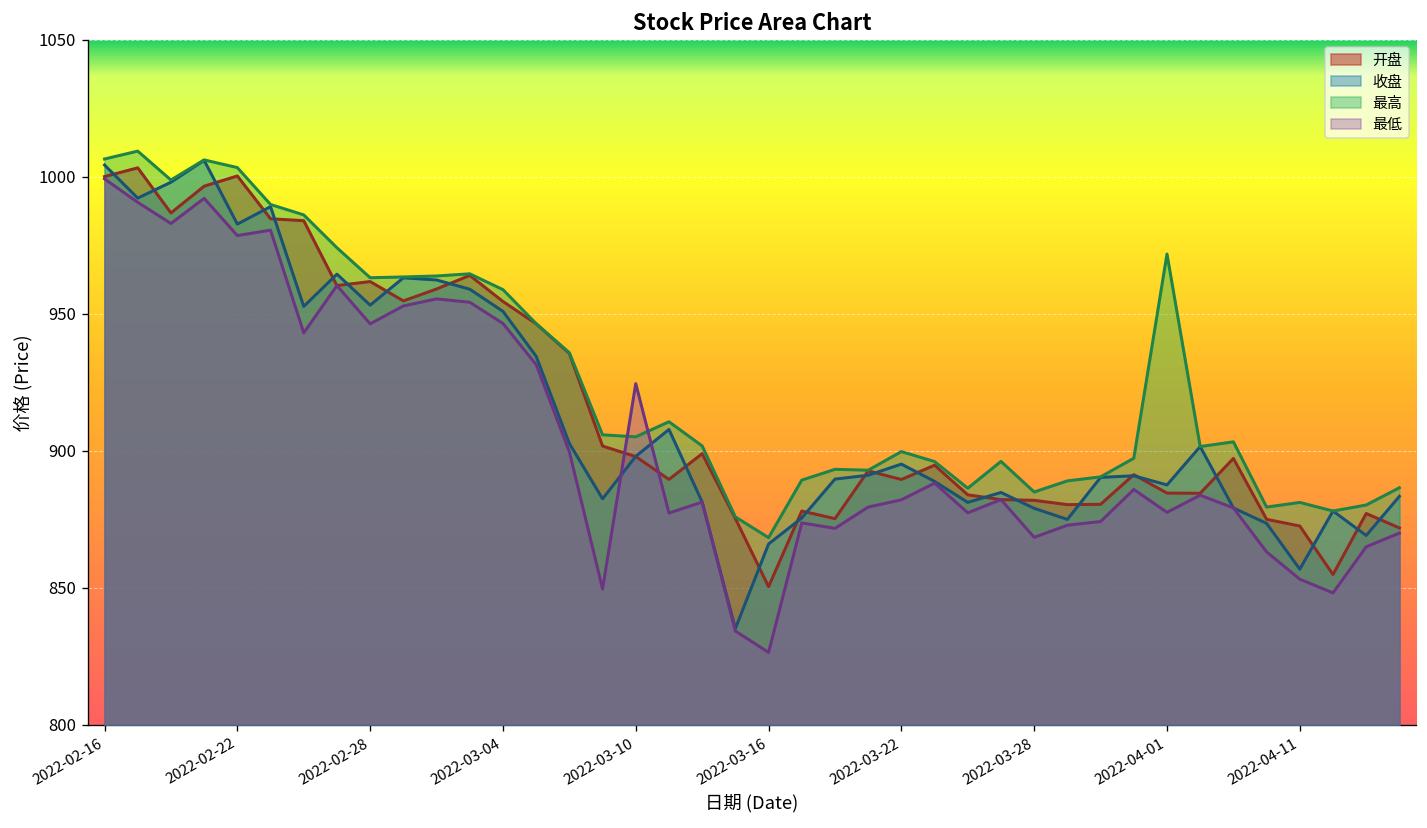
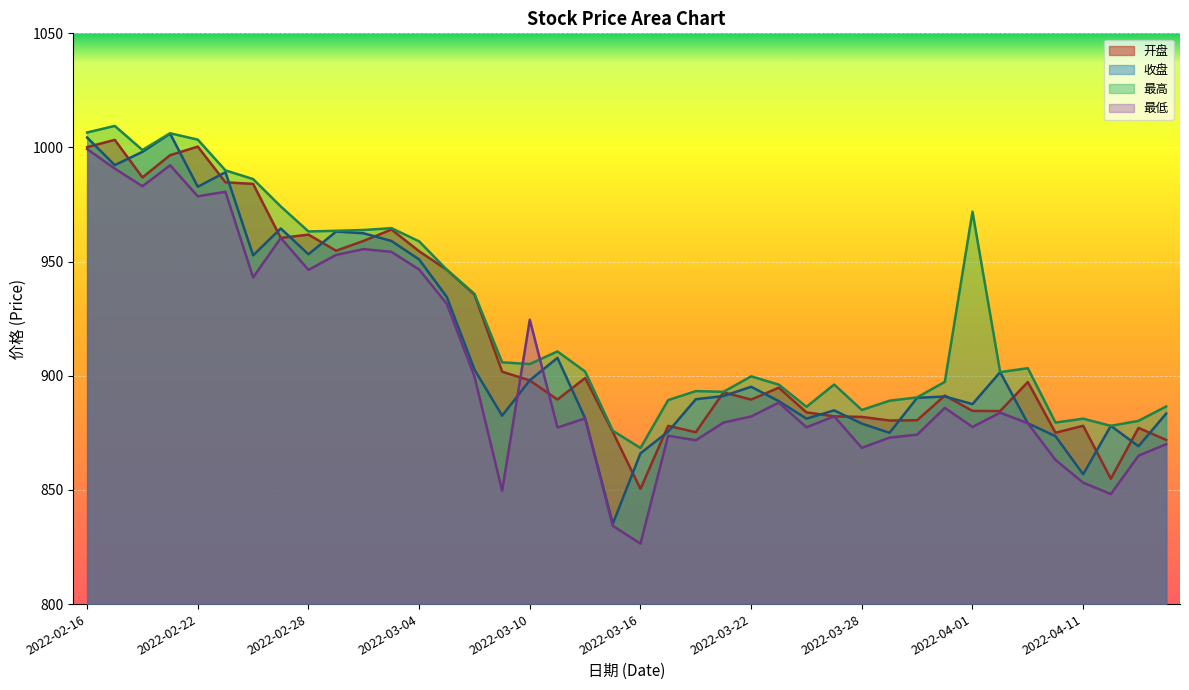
开盘, 2022-04-11: 873 -> 878
